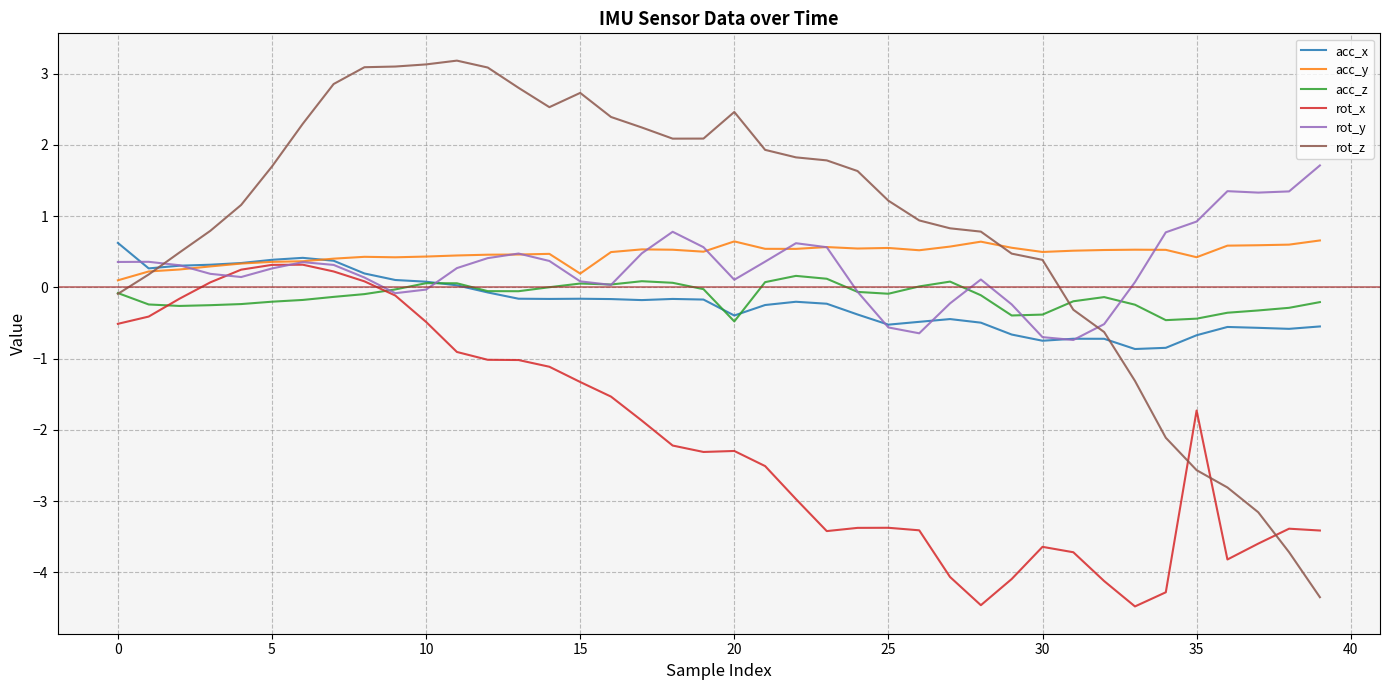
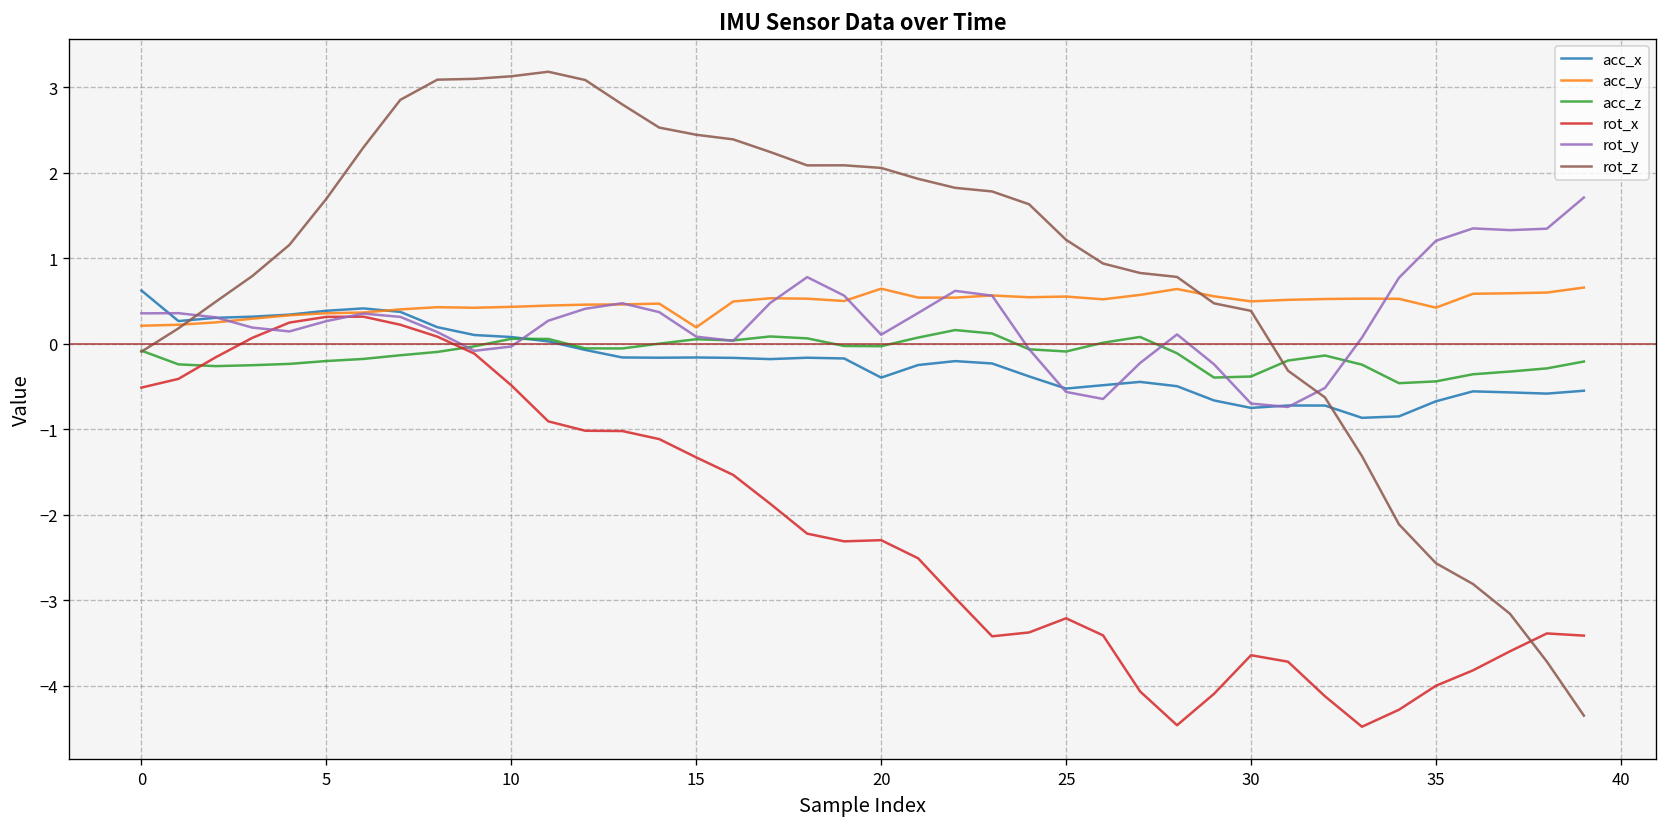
acc_y, 0: 0.1 -> 0.2
rot_z, 15: 2.7 -> 2.4
acc_z, 20: -0.5 -> 0.0
rot_z, 20: 2.5 -> 2.1
rot_x, 25: -3.4 -> -3.2
rot_x, 35: -1.7 -> -4.0
rot_y, 35: 0.9 -> 1.2
